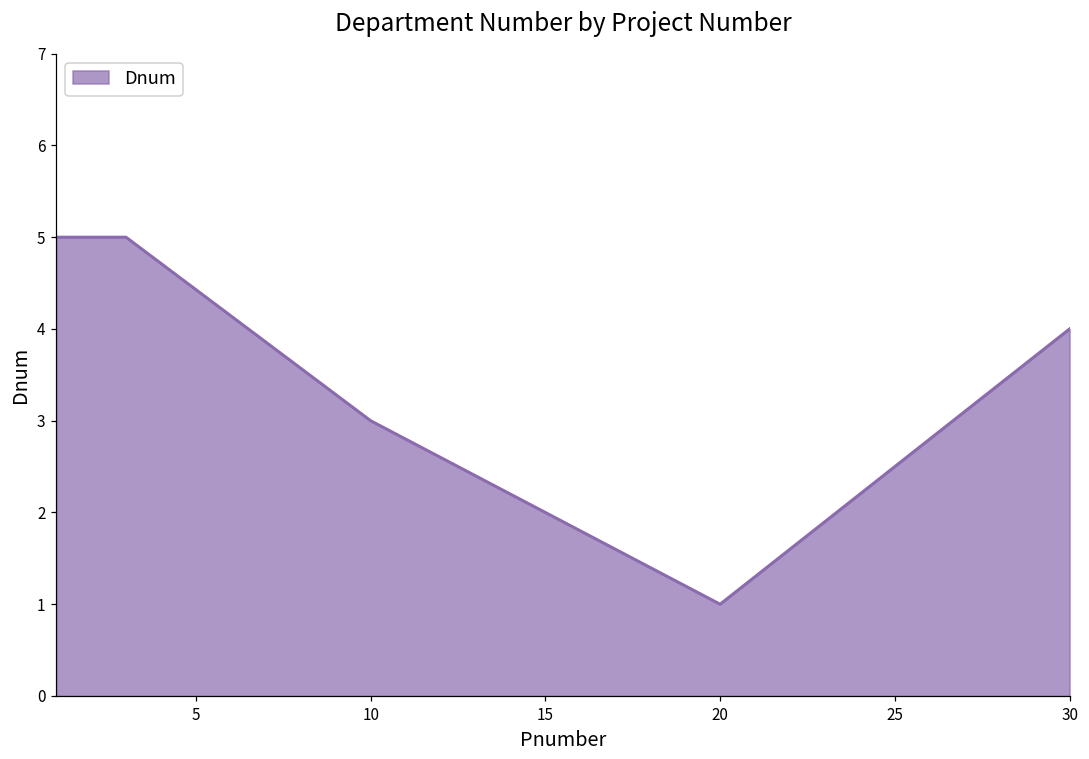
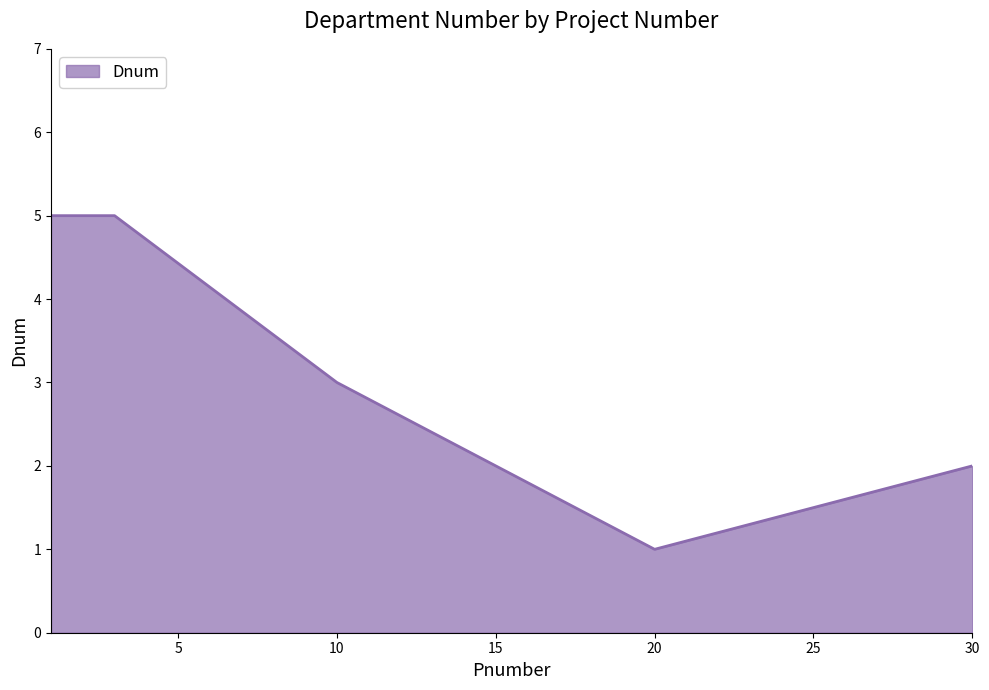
30: 4 -> 2
